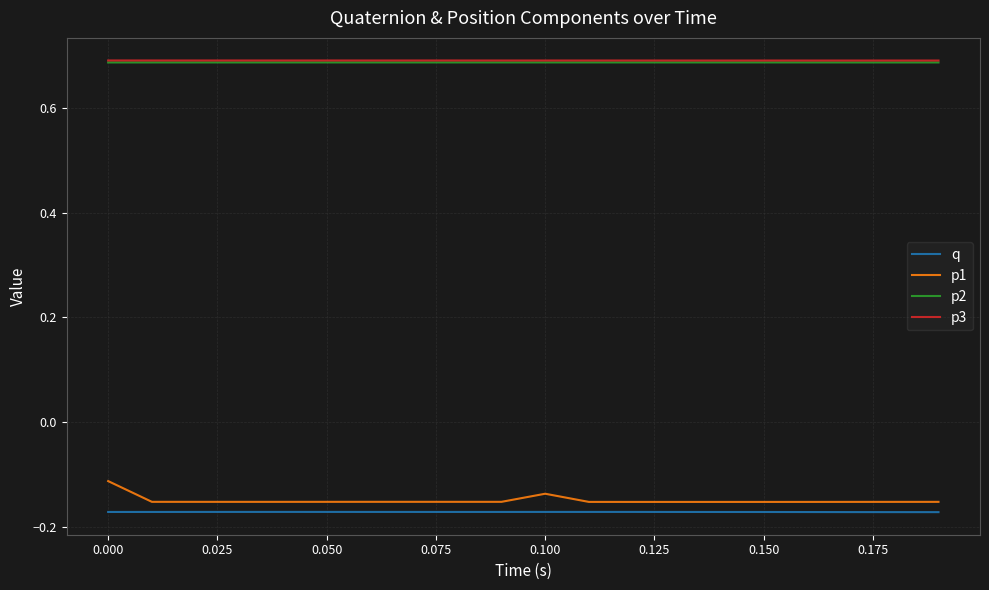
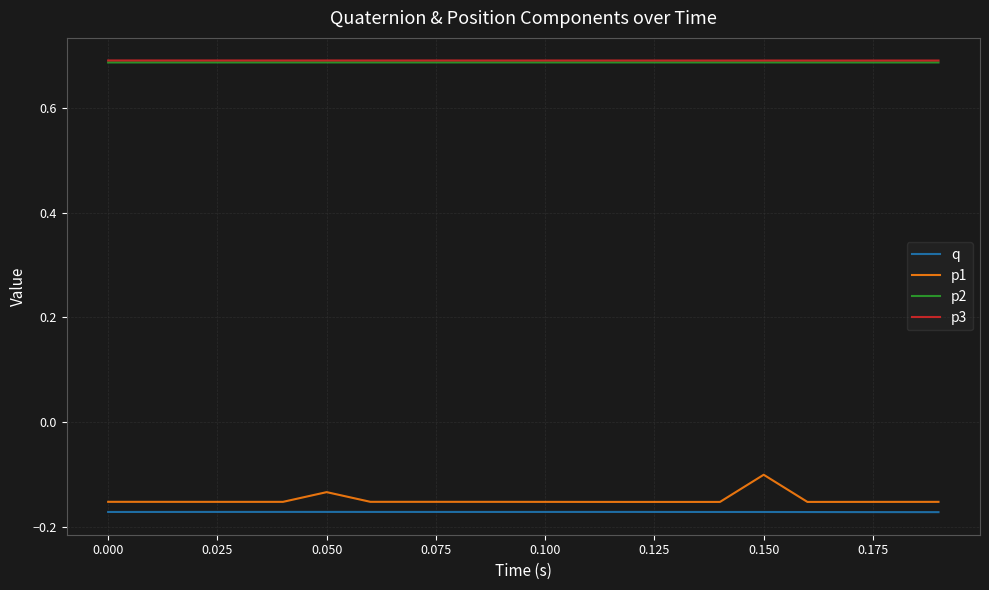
p1, 0.000: -0.11 -> -0.15
p1, 0.050: -0.15 -> -0.13
p1, 0.100: -0.14 -> -0.15
p1, 0.150: -0.15 -> -0.10
